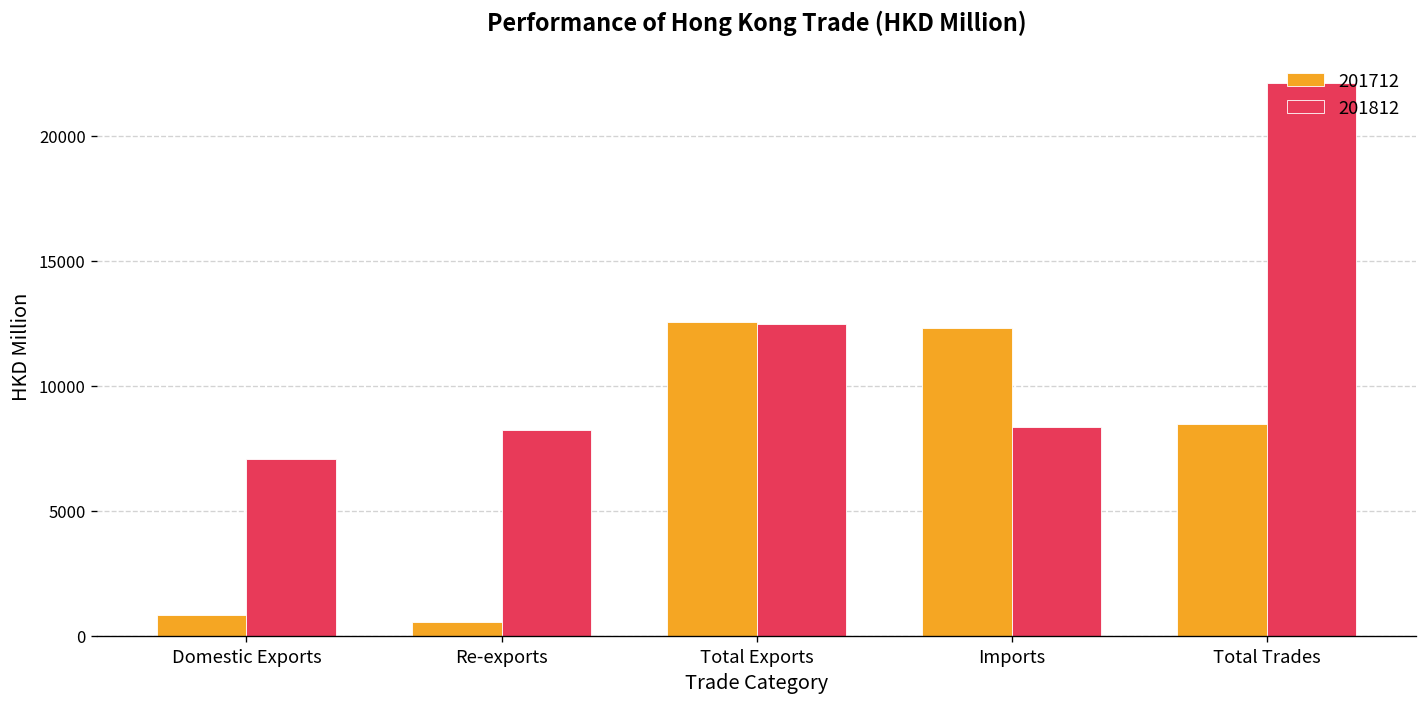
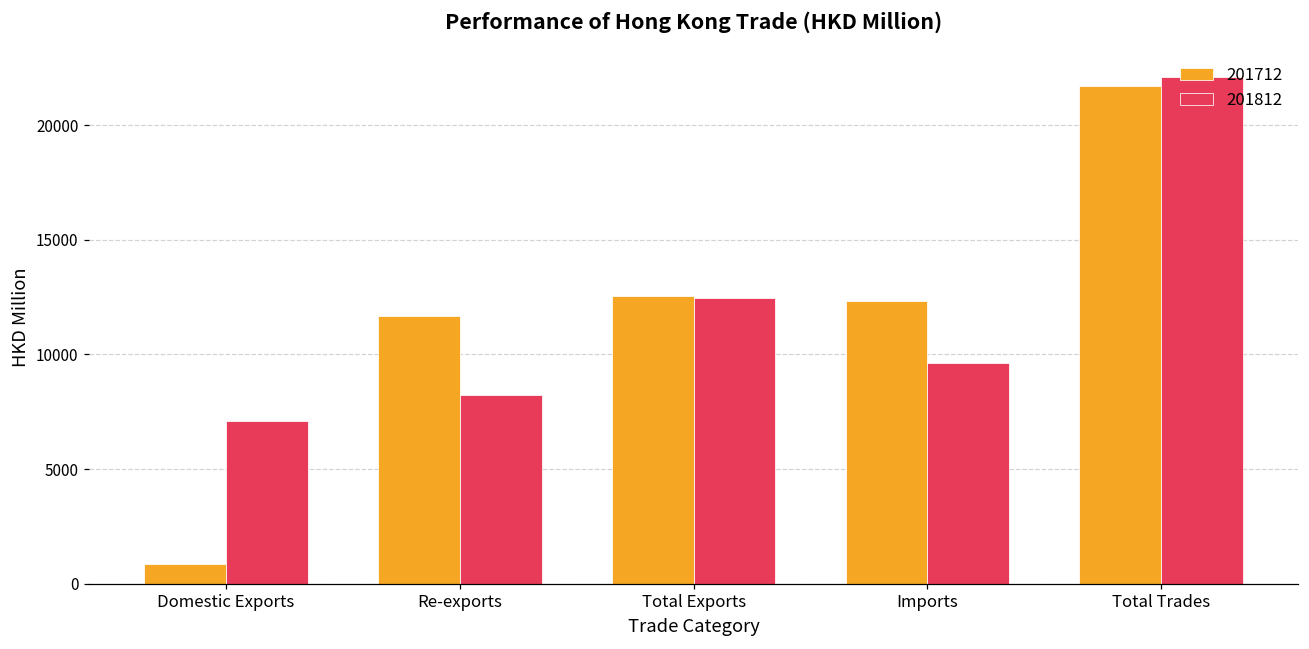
201712, Re-exports: 600 -> 11700
201812, Imports: 8400 -> 9600
201712, Total Trades: 8500 -> 21700
